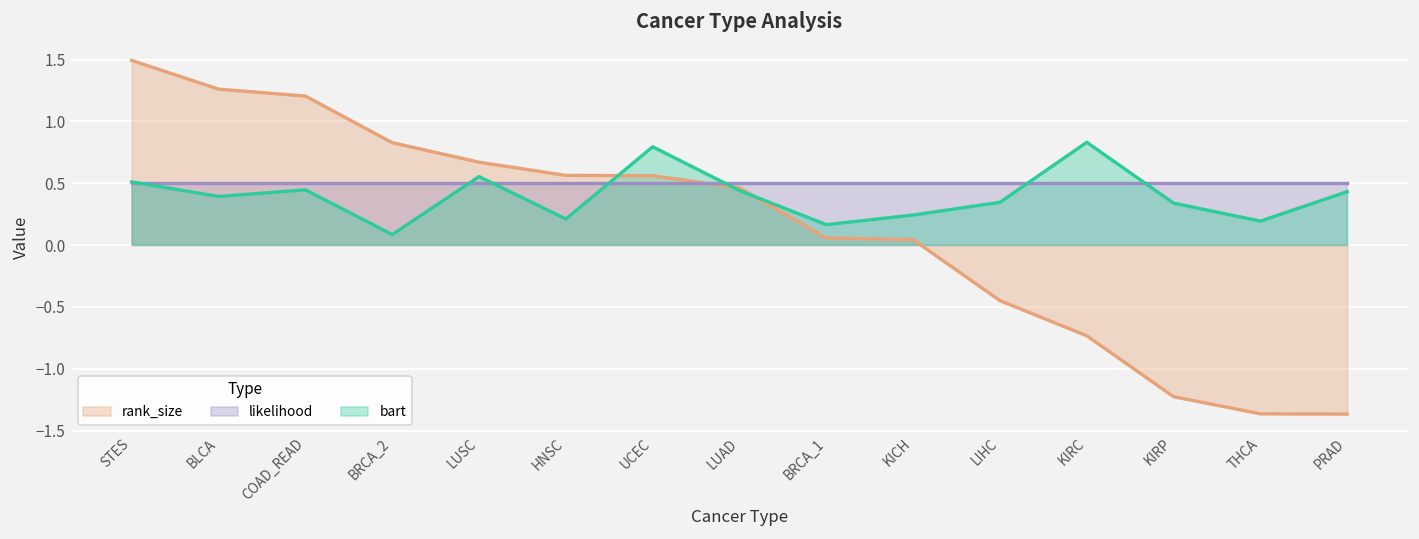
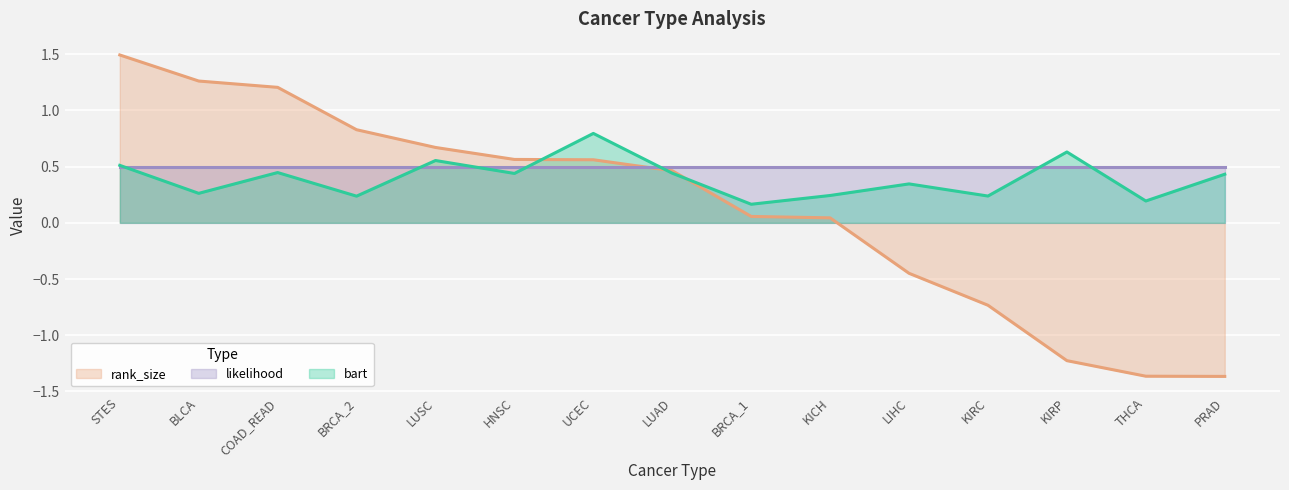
bart, BLCA: 0.39 -> 0.26
bart, BRCA_2: 0.09 -> 0.24
bart, HNSC: 0.21 -> 0.44
bart, KIRC: 0.83 -> 0.24
bart, KIRP: 0.34 -> 0.63
